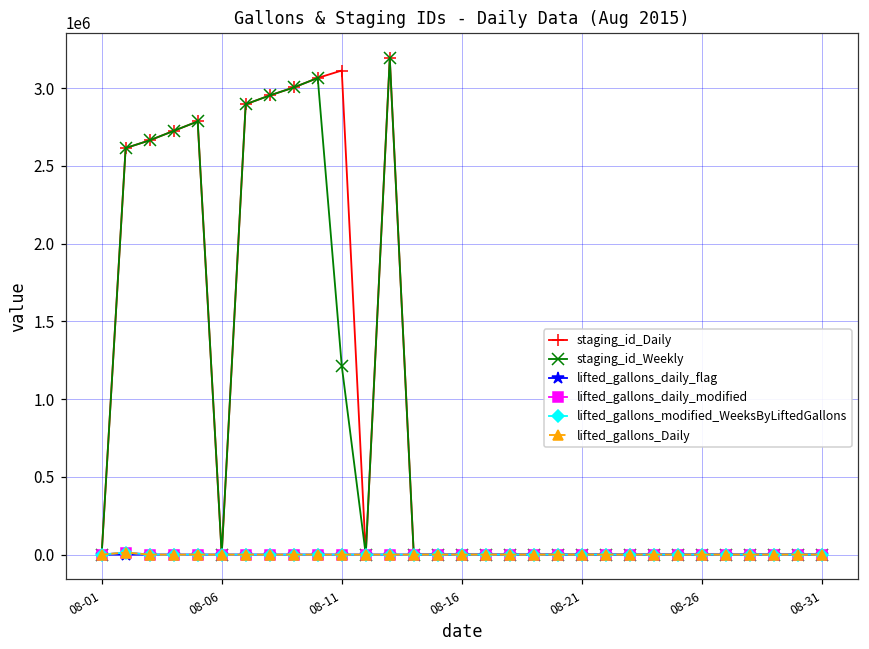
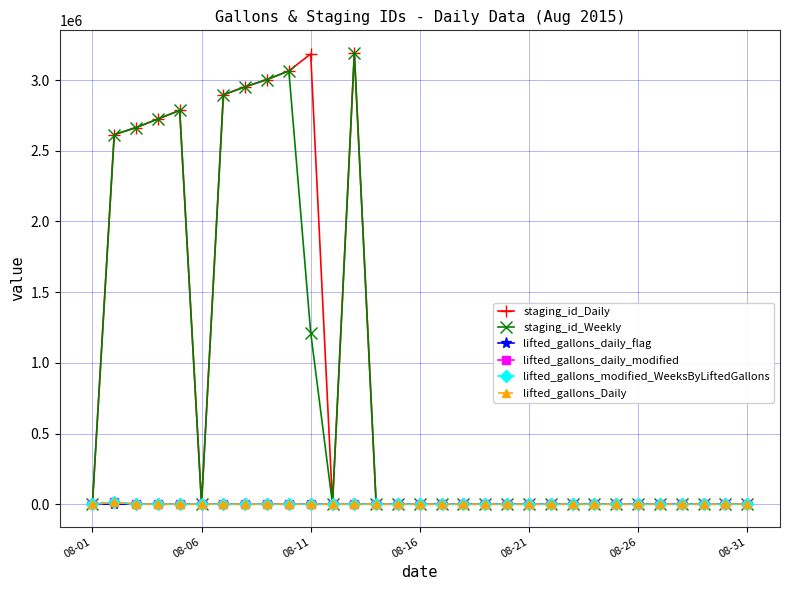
staging_id_Daily, 08-11: 3110000 -> 3180000
